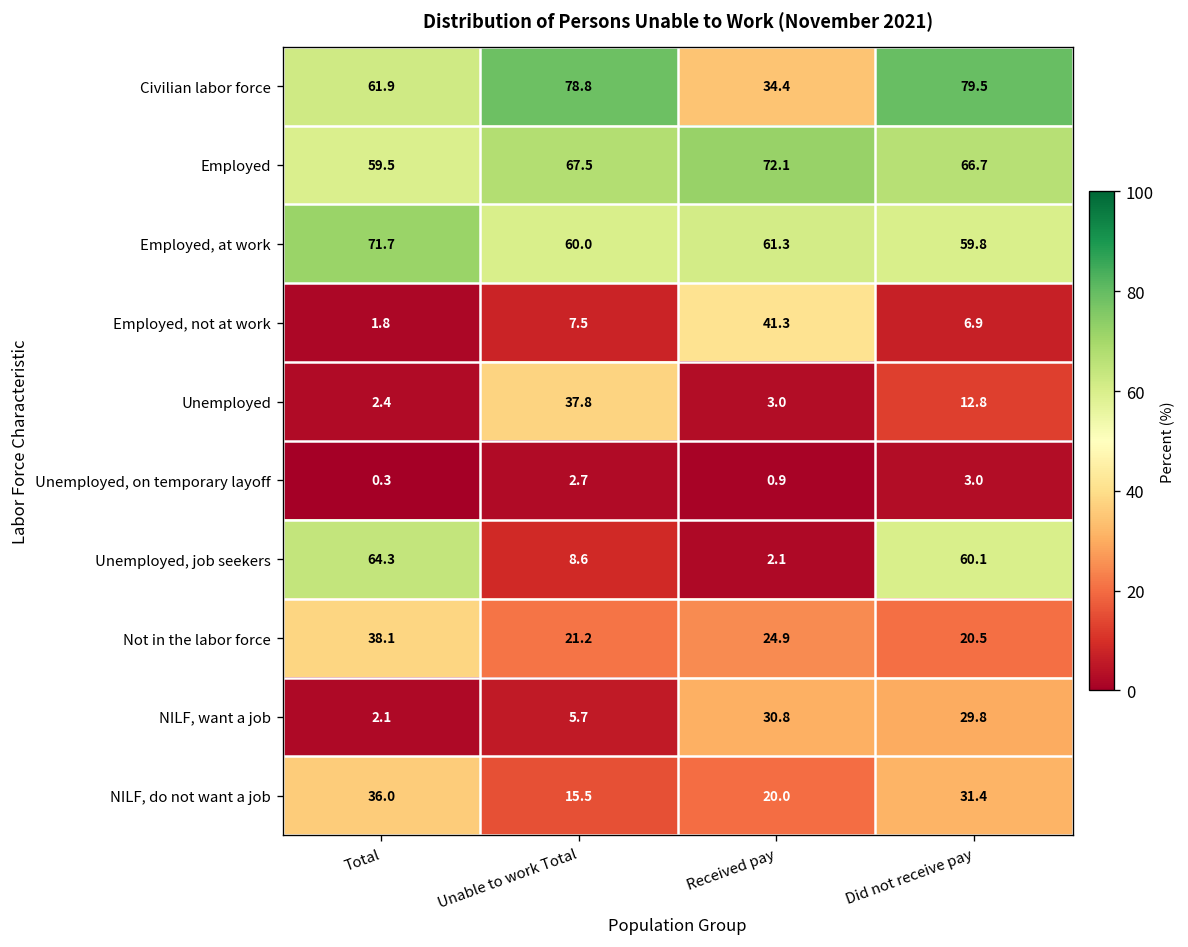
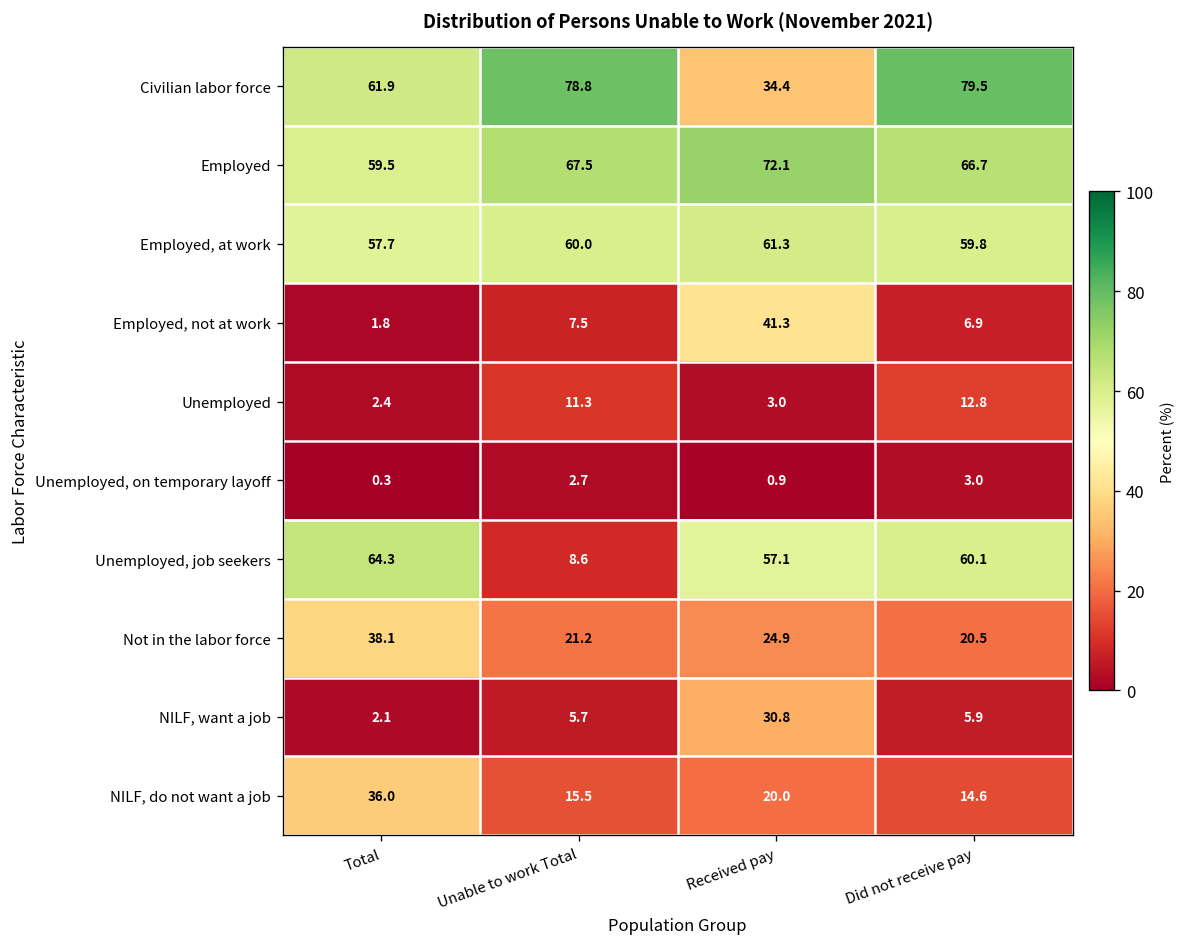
Employed, at work, Total: 71.7 -> 57.7
Unemployed, Unable to work Total: 37.8 -> 11.3
Unemployed, job seekers, Received pay: 2.1 -> 57.1
NILF, want a job, Did not receive pay: 29.8 -> 5.9
NILF, do not want a job, Did not receive pay: 31.4 -> 14.6
